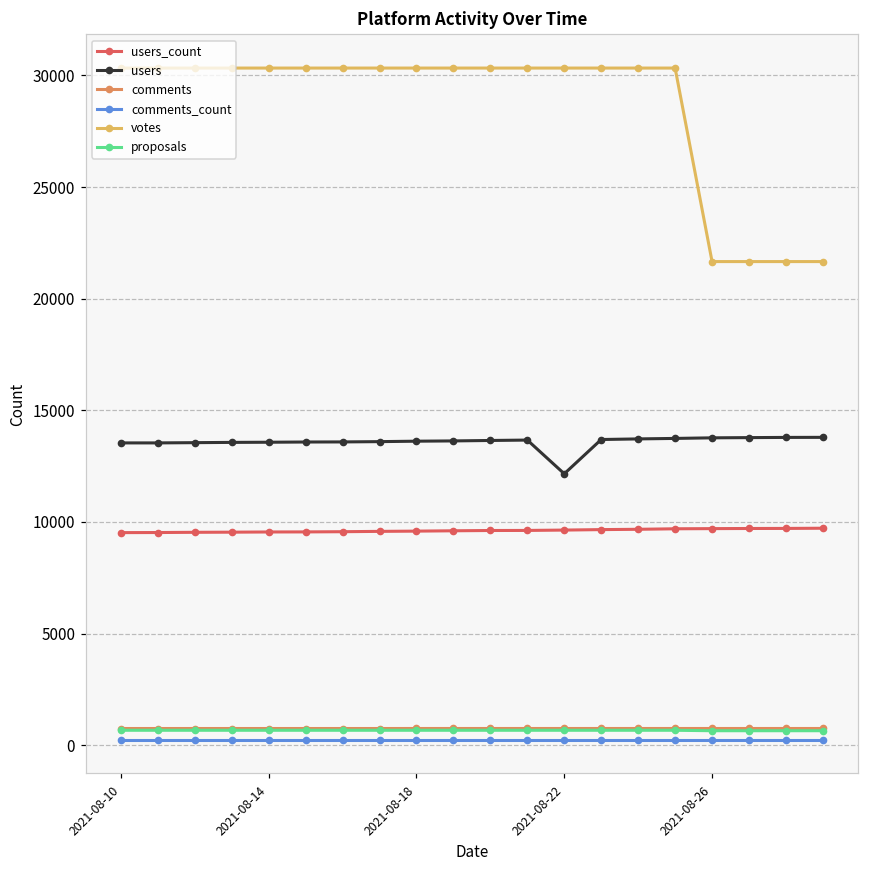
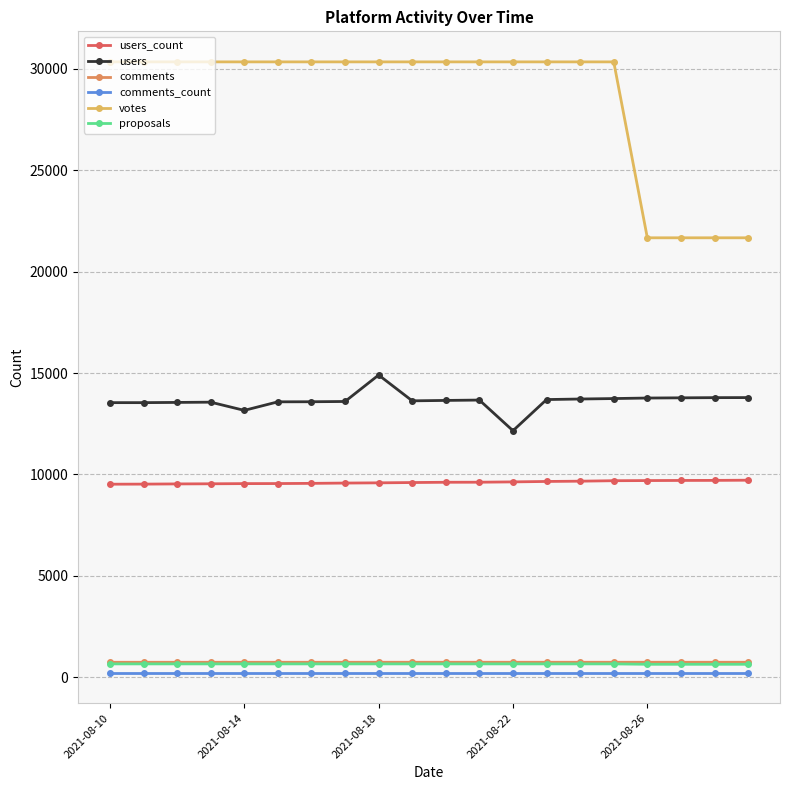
users, 2021-08-14: 13600 -> 13200
users, 2021-08-18: 13600 -> 14900
